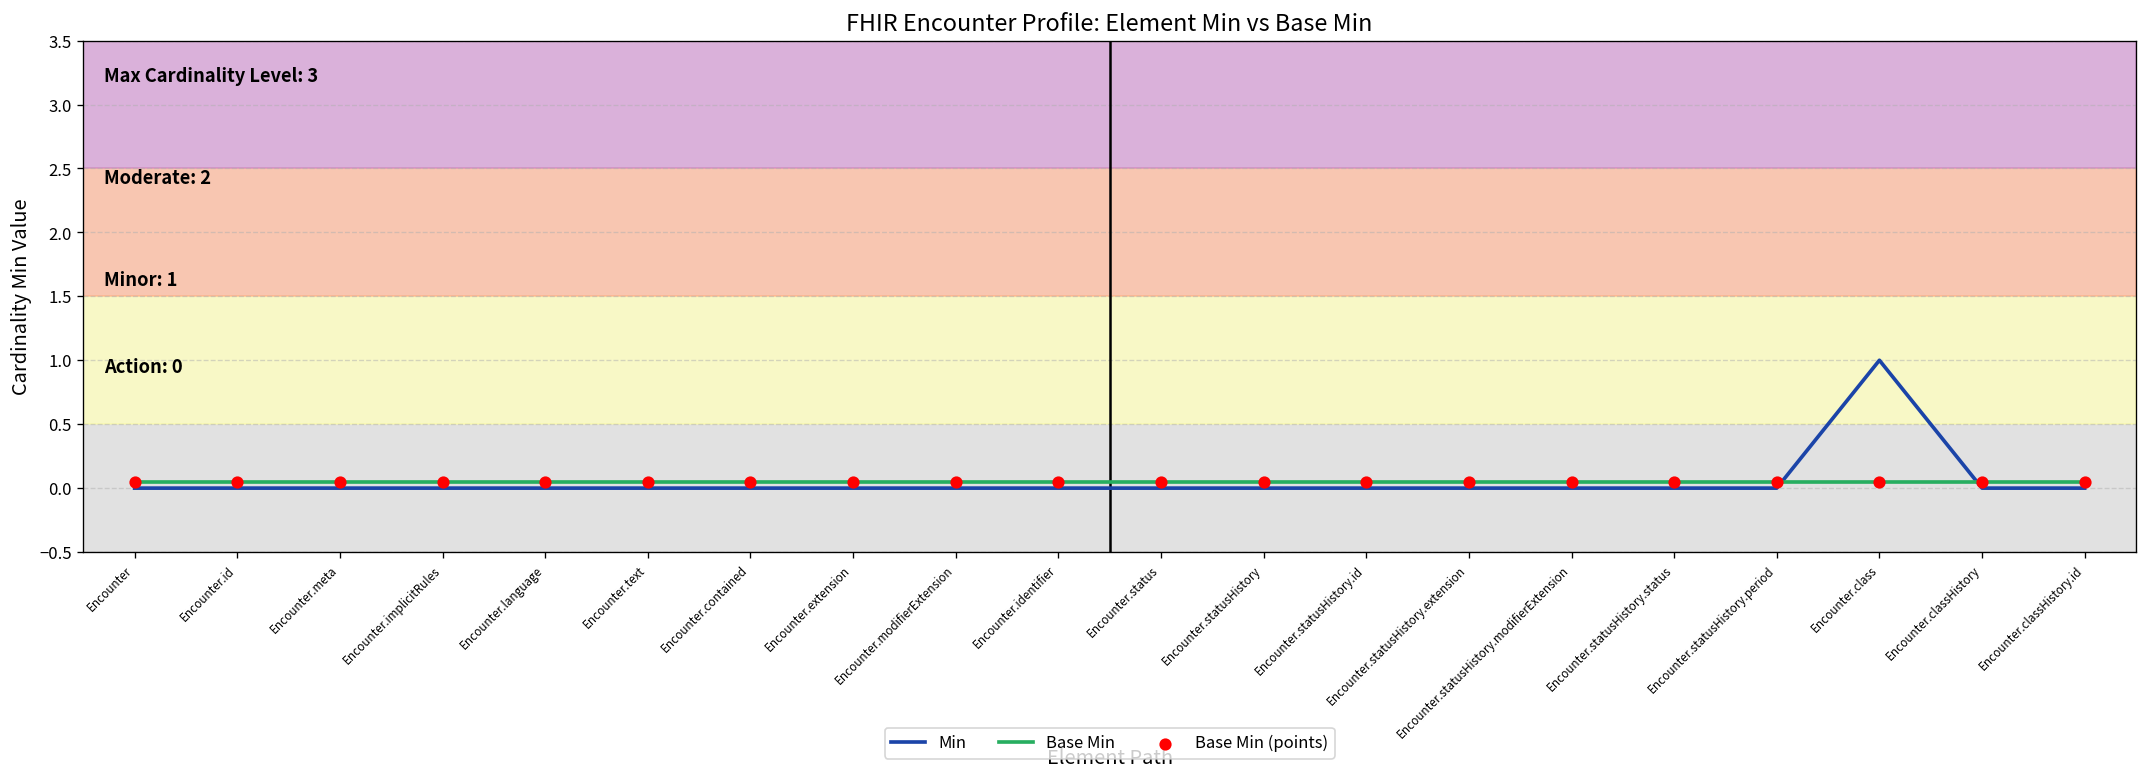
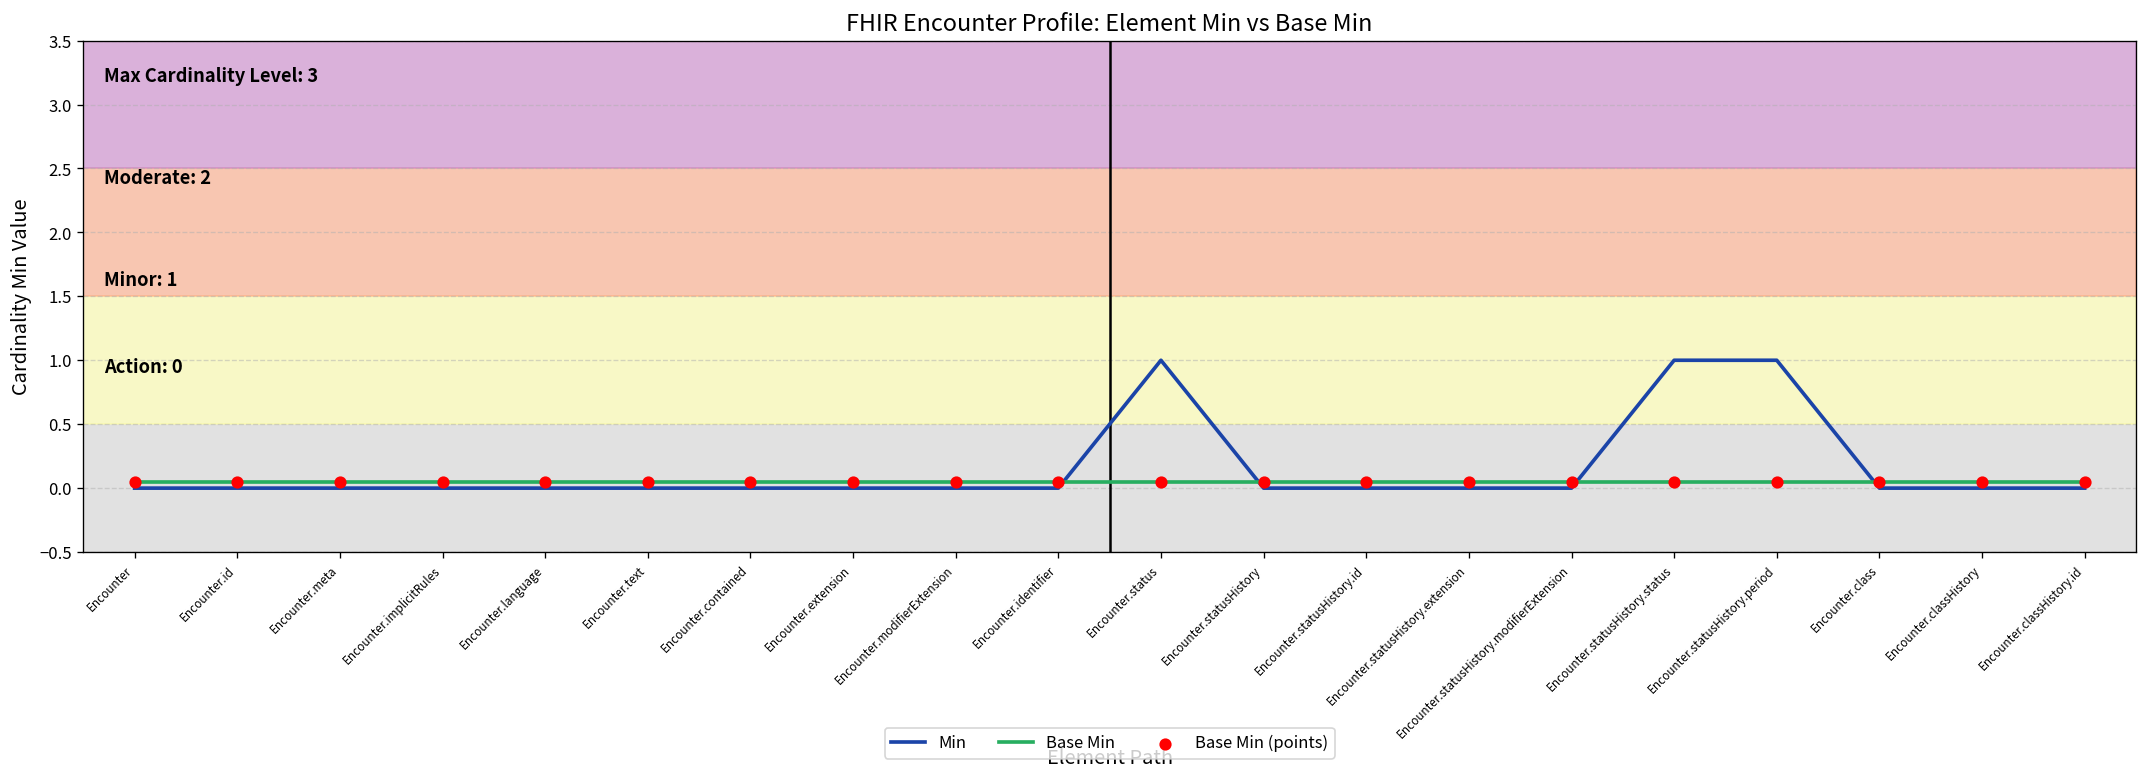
Min, Encounter.status: 0 -> 1
Min, Encounter.statusHistory.status: 0 -> 1
Min, Encounter.statusHistory.period: 0 -> 1
Min, Encounter.class: 1 -> 0
